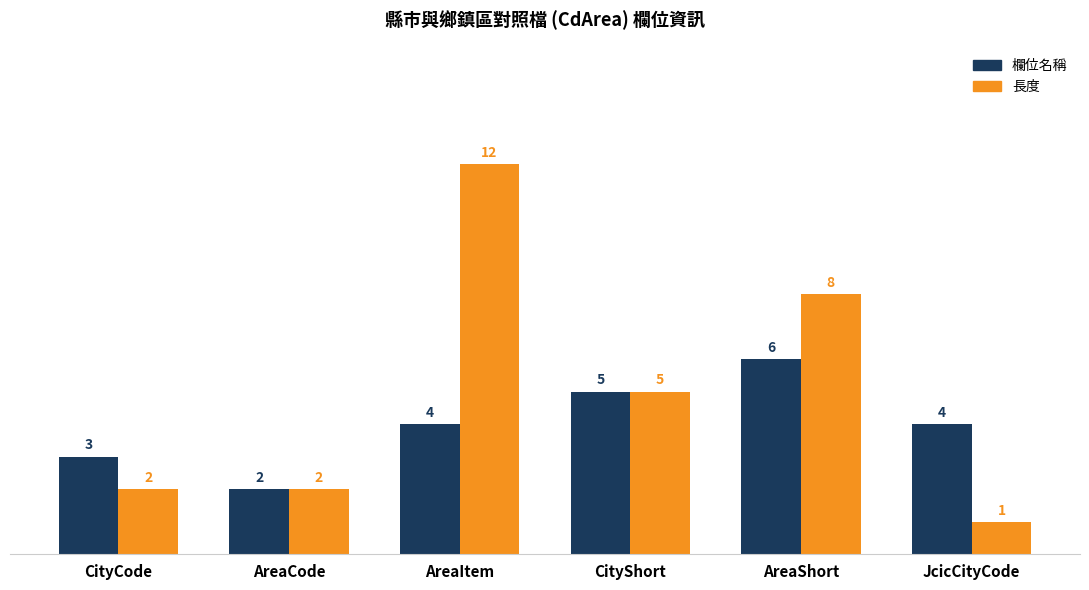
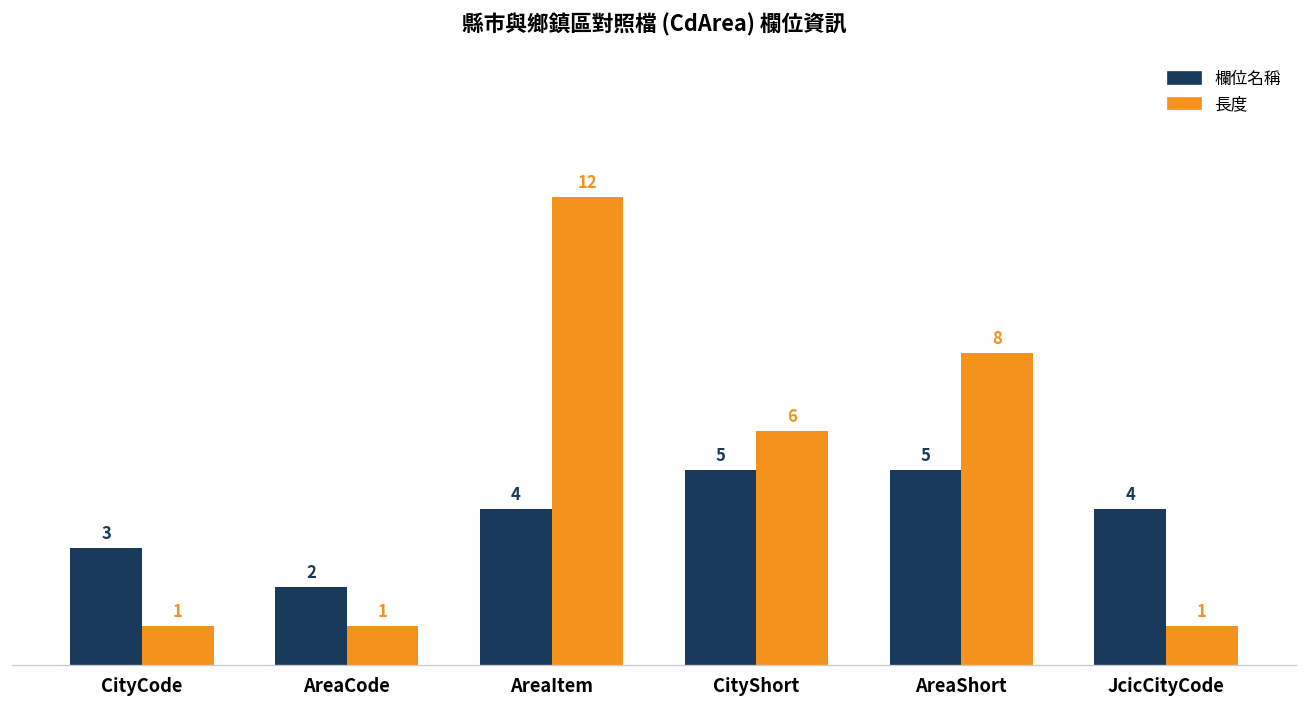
長度, CityCode: 2 -> 1
長度, AreaCode: 2 -> 1
長度, CityShort: 5 -> 6
欄位名稱, AreaShort: 6 -> 5
